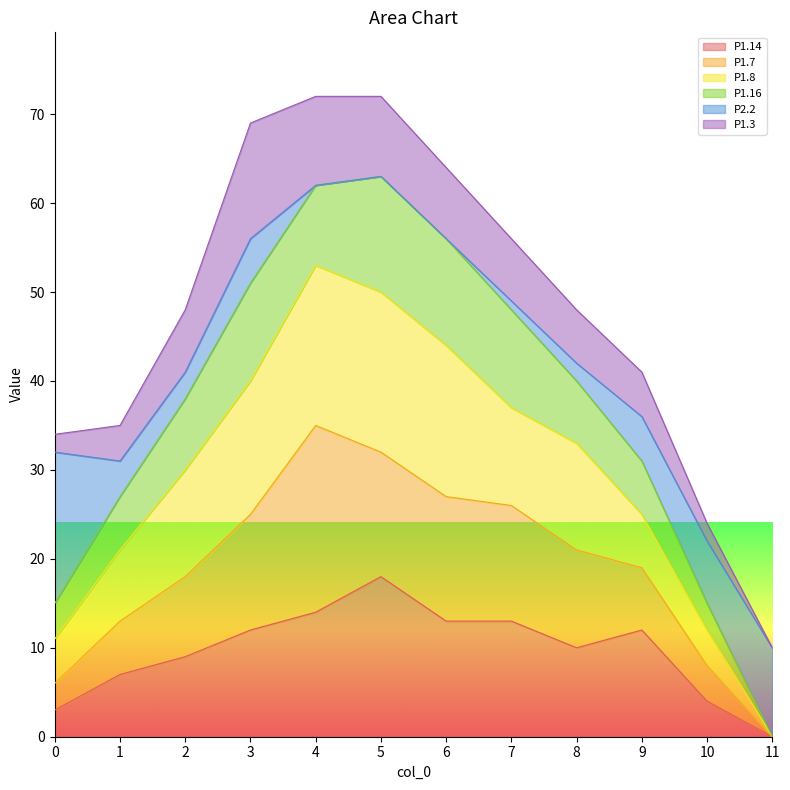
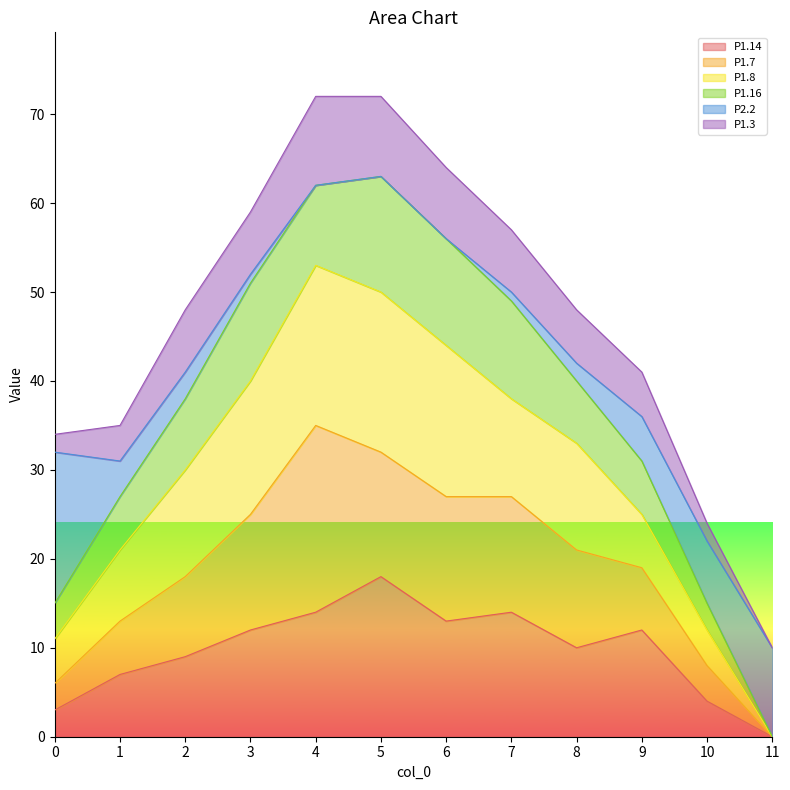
P2.2, 3: 5 -> 1
P1.3, 3: 13 -> 7
P1.14, 7: 13 -> 14
